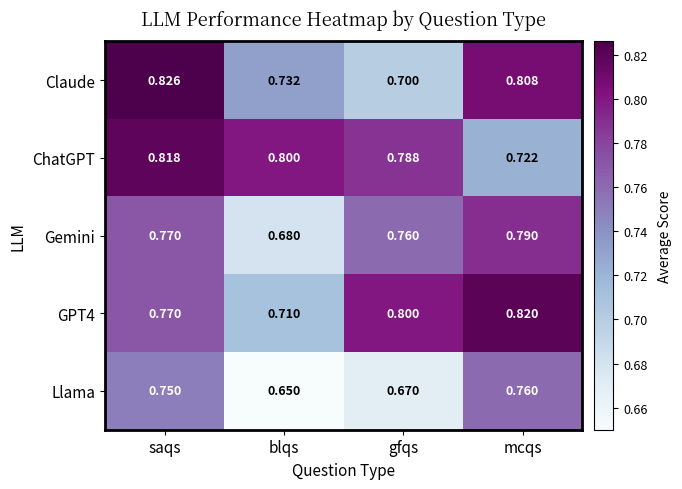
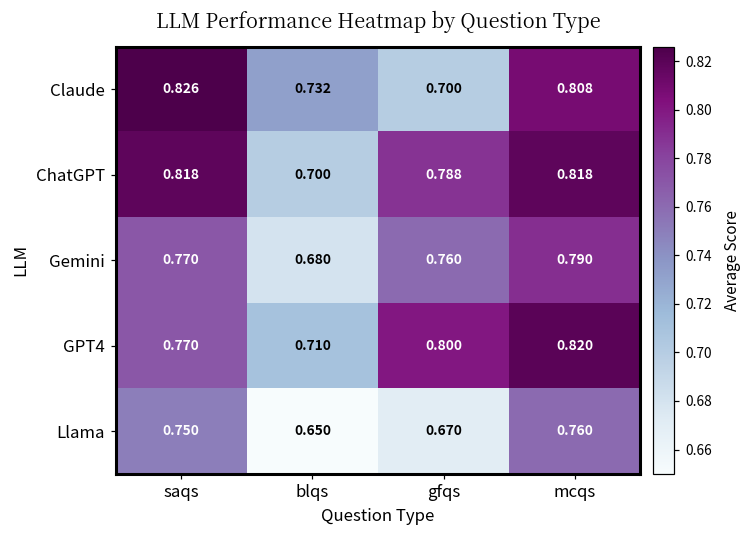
ChatGPT, blqs: 0.800 -> 0.700
ChatGPT, mcqs: 0.722 -> 0.818
